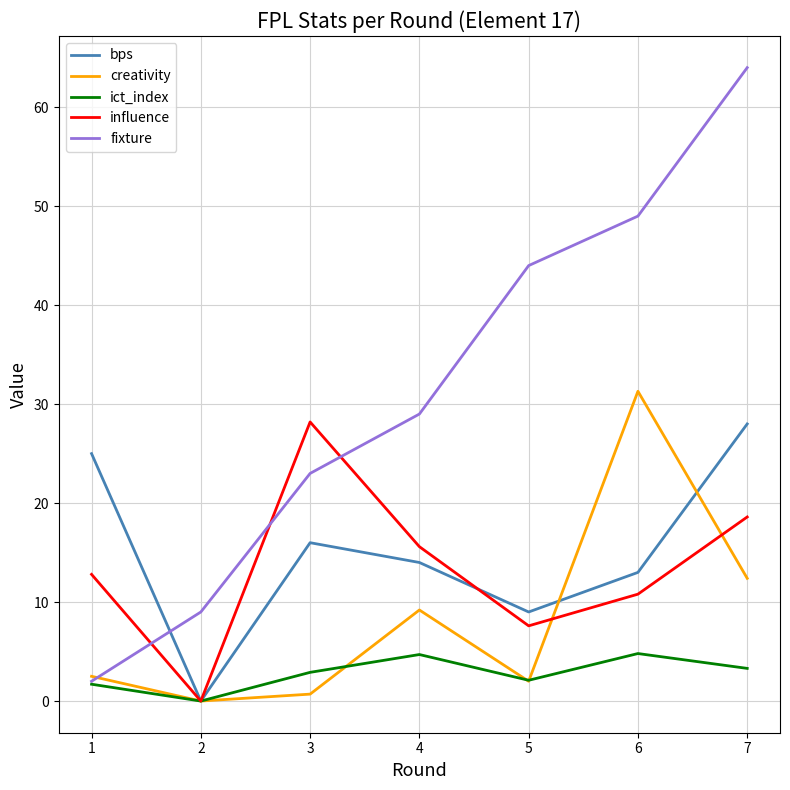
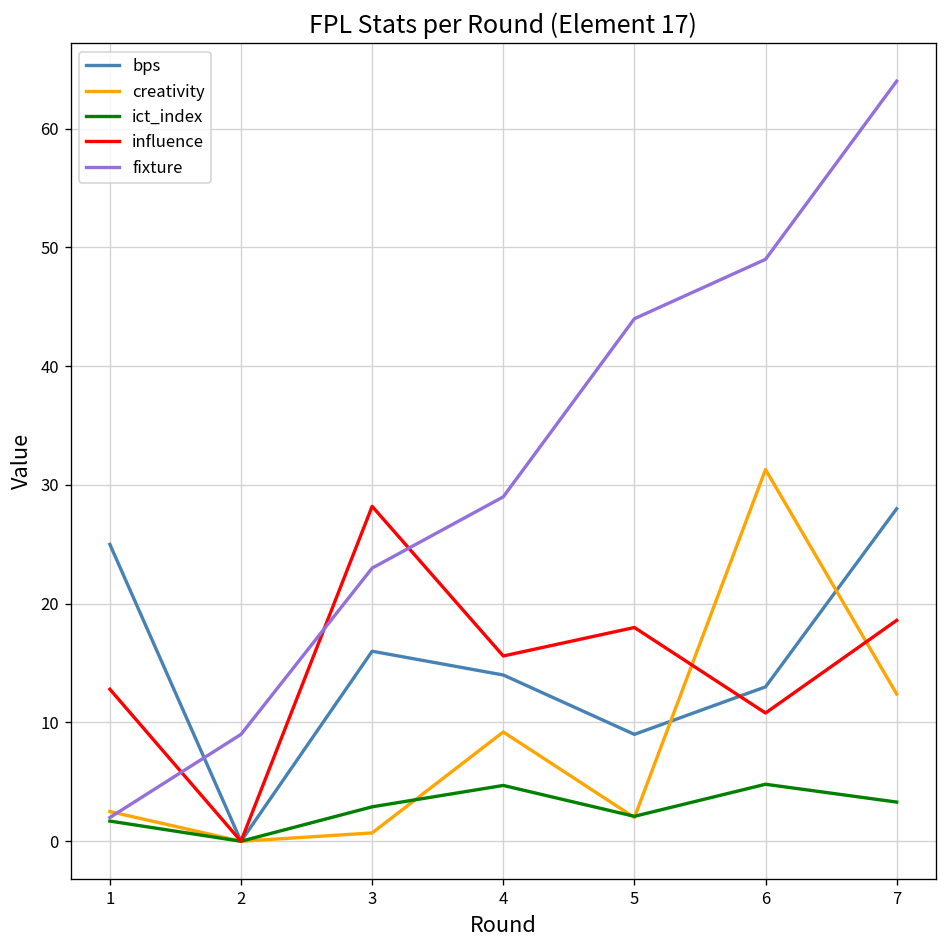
influence, 5: 8 -> 18
